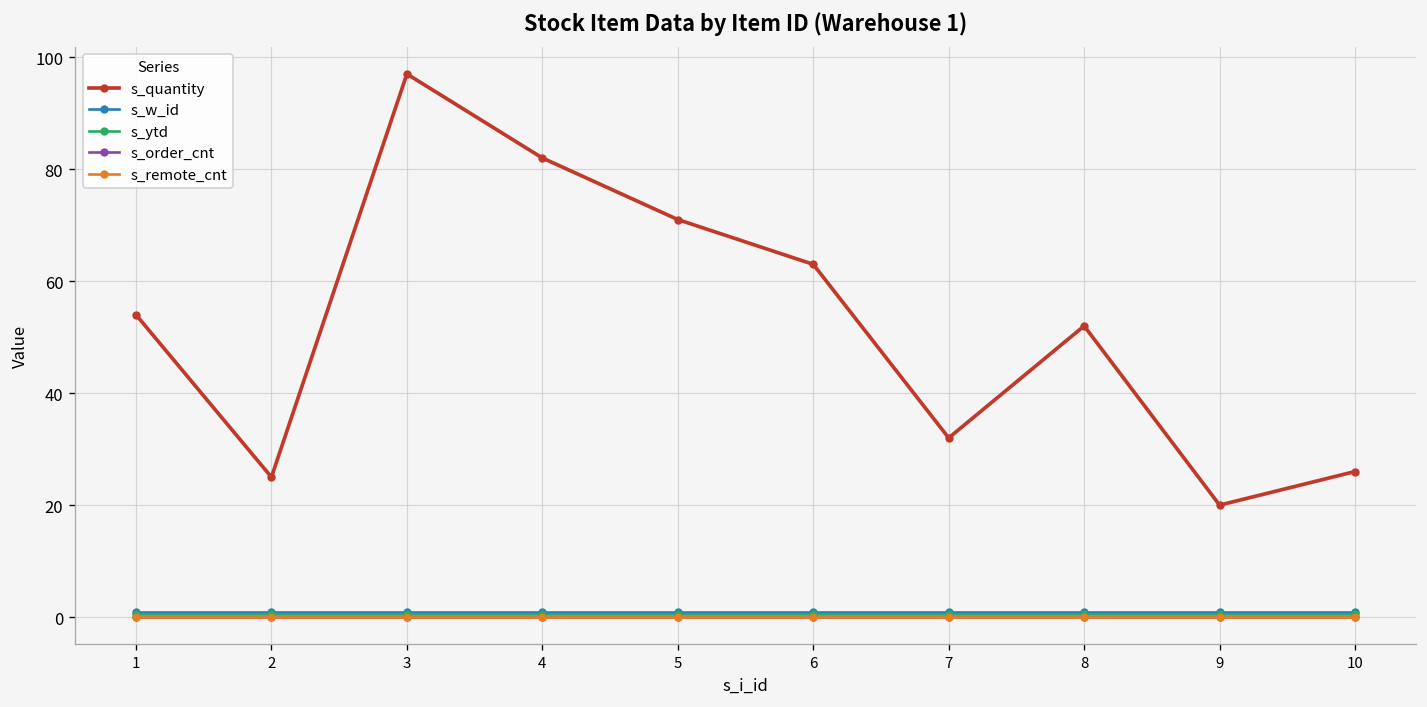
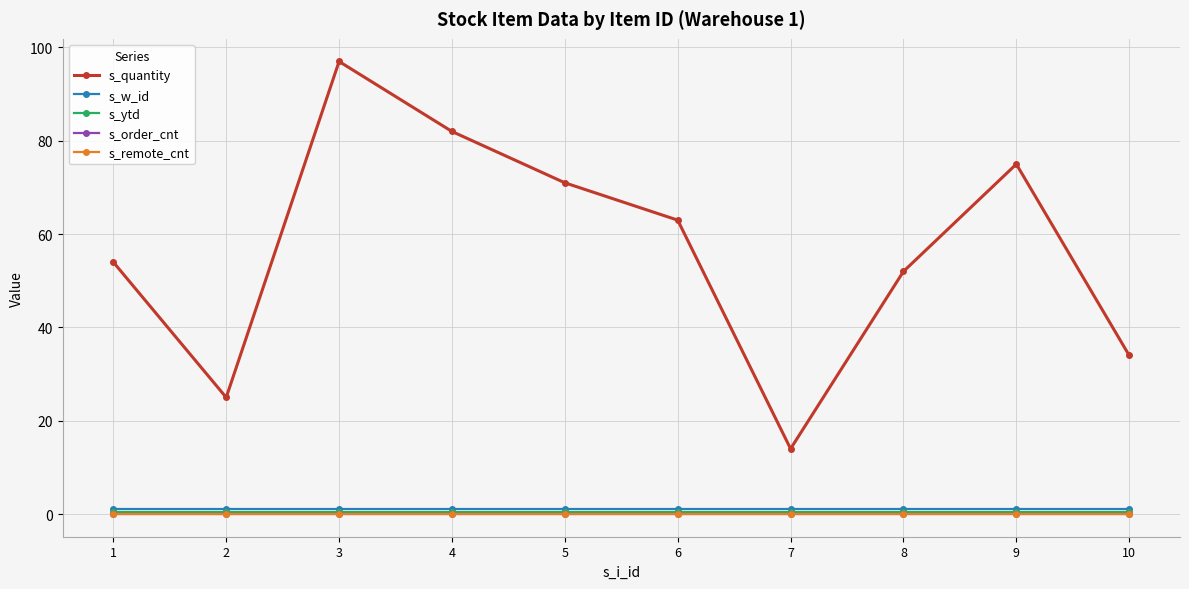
s_quantity, 7: 32 -> 14
s_quantity, 9: 20 -> 75
s_quantity, 10: 26 -> 34
